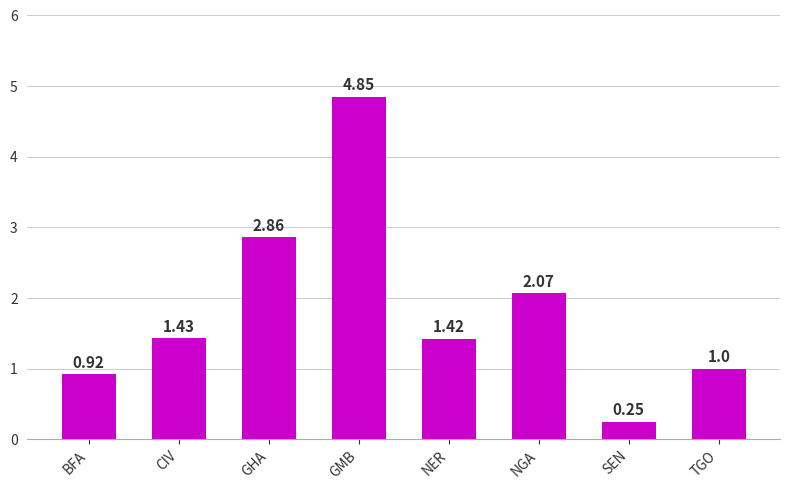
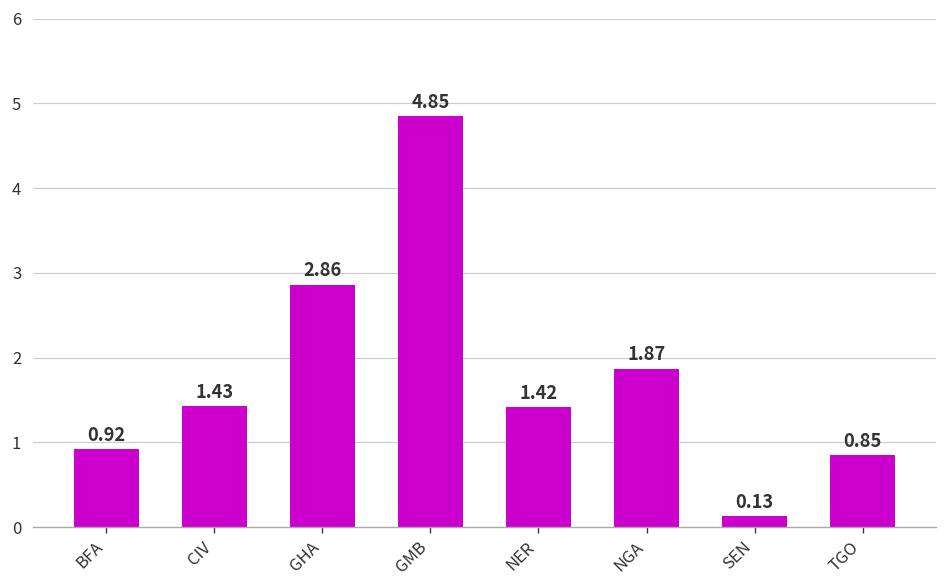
NGA: 2.07 -> 1.87
SEN: 0.25 -> 0.13
TGO: 1.0 -> 0.85
